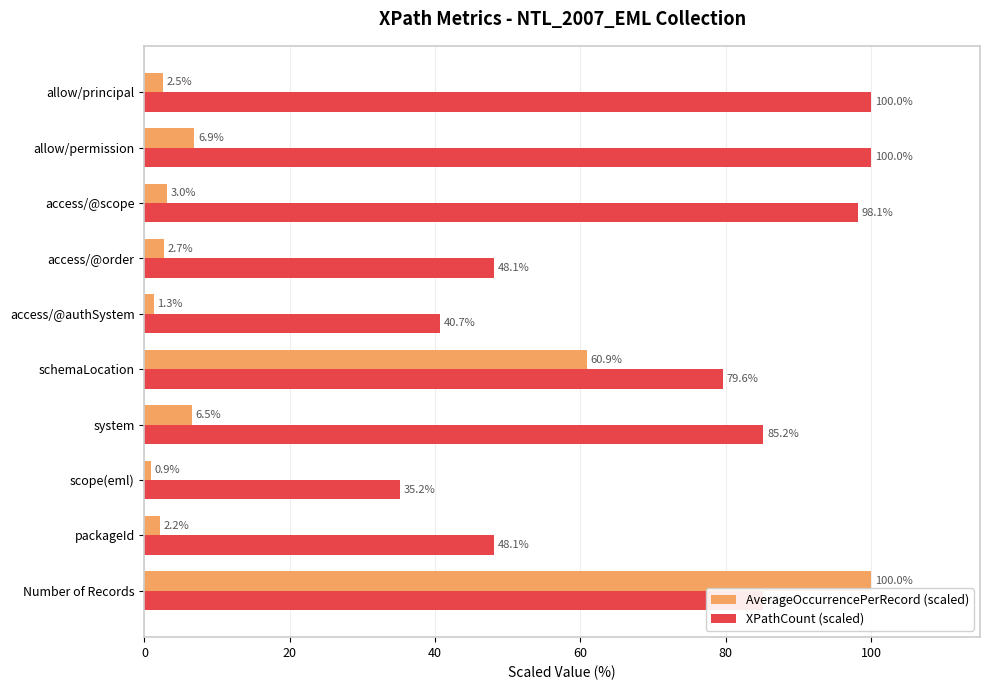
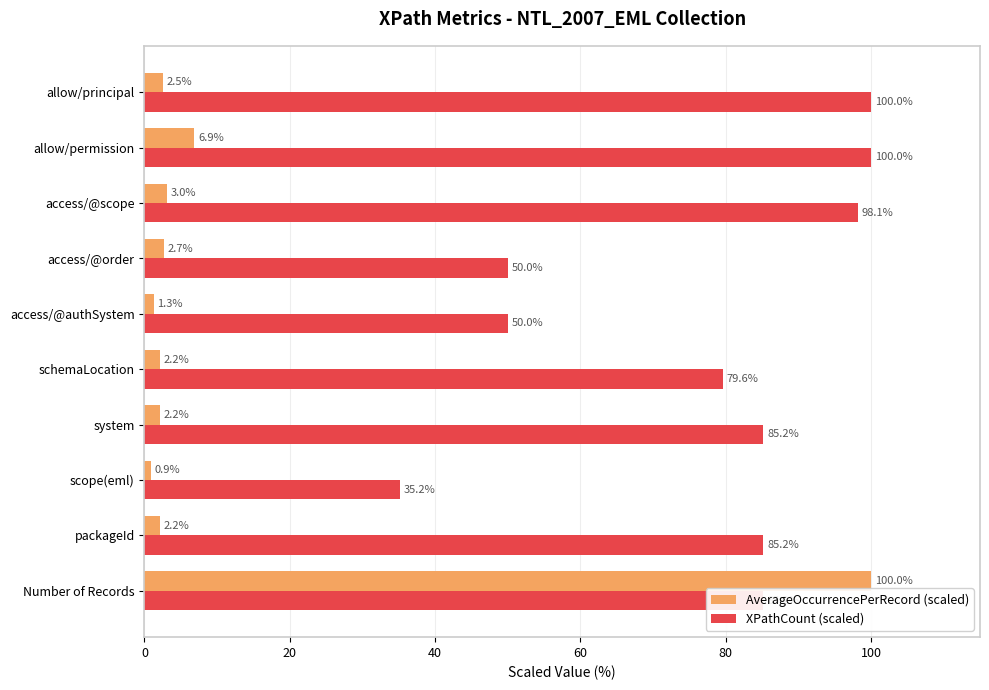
XPathCount (scaled), access/@order: 48.1% -> 50.0%
XPathCount (scaled), access/@authSystem: 40.7% -> 50.0%
AverageOccurrencePerRecord (scaled), schemaLocation: 60.9% -> 2.2%
AverageOccurrencePerRecord (scaled), system: 6.5% -> 2.2%
XPathCount (scaled), packageId: 48.1% -> 85.2%
